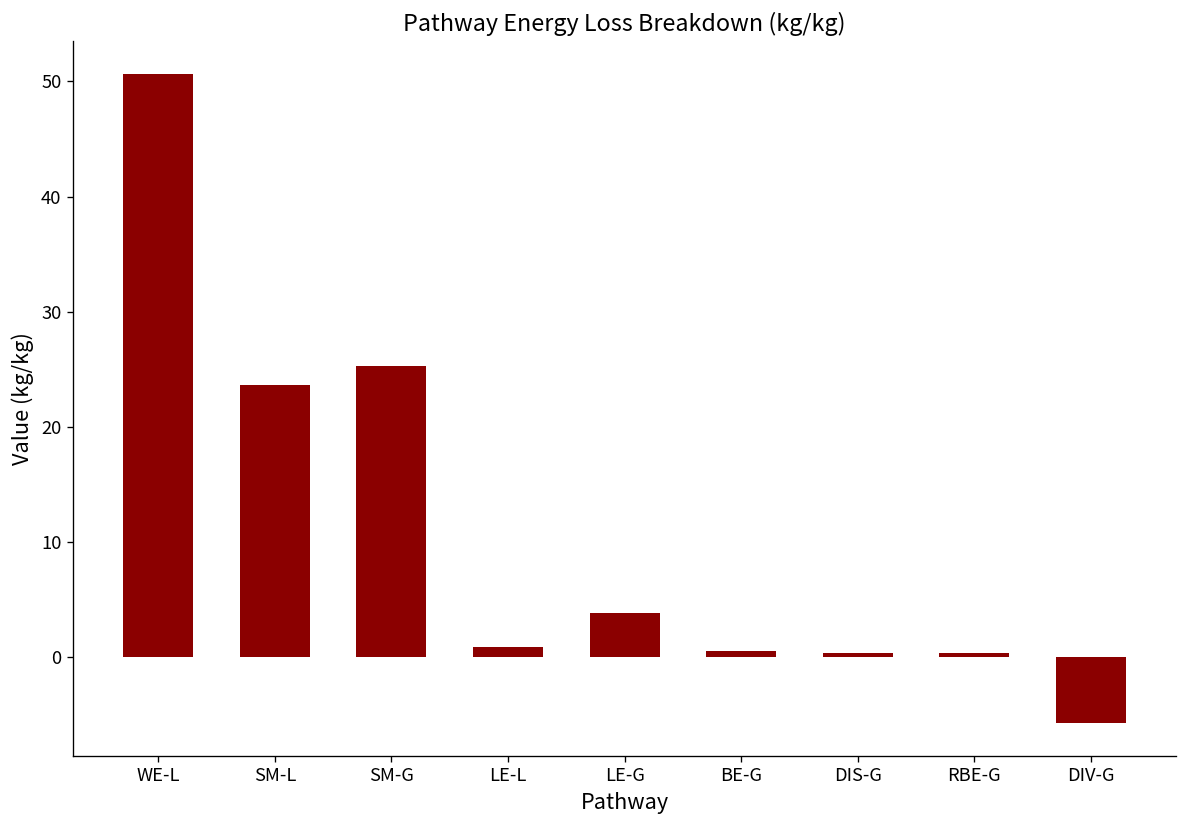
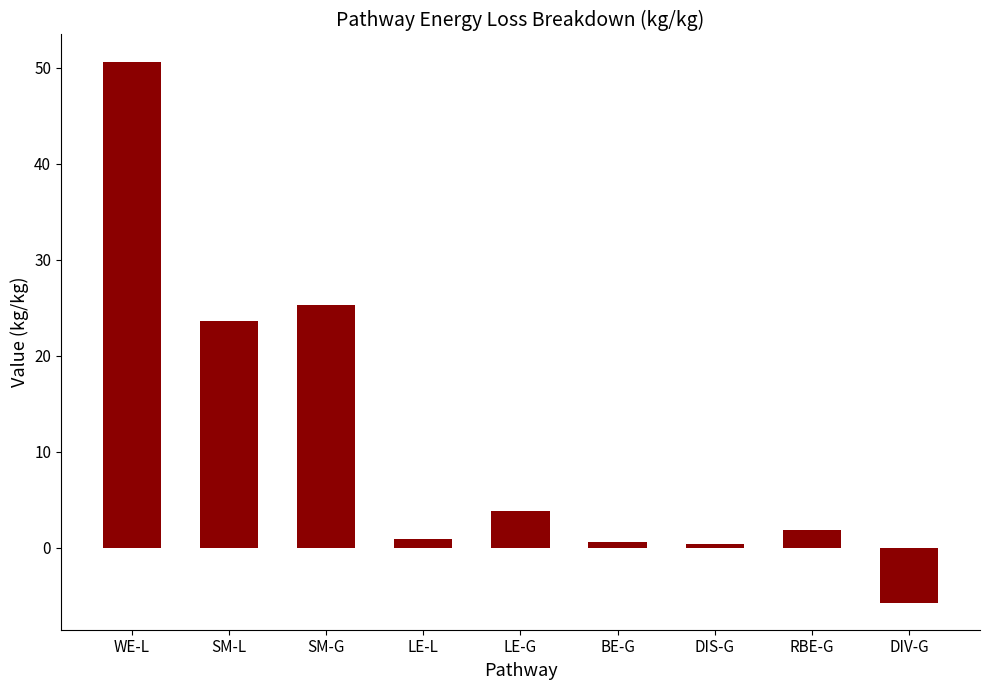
RBE-G: 0 -> 2
